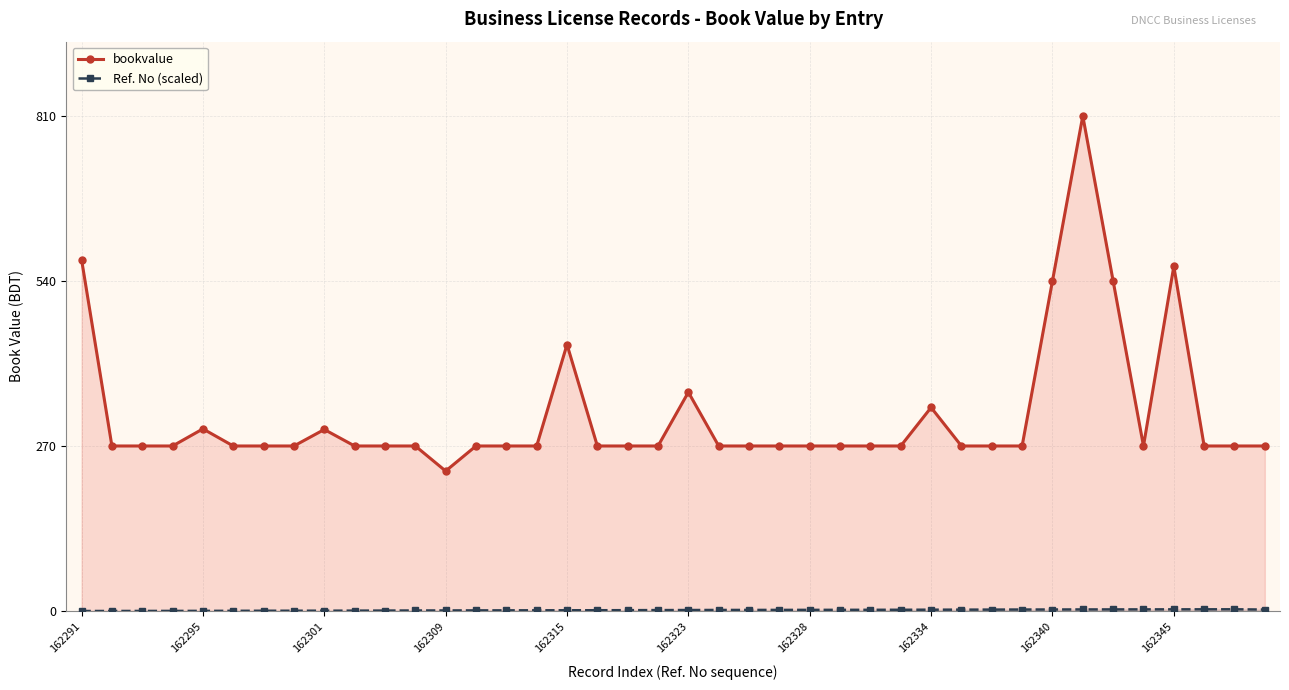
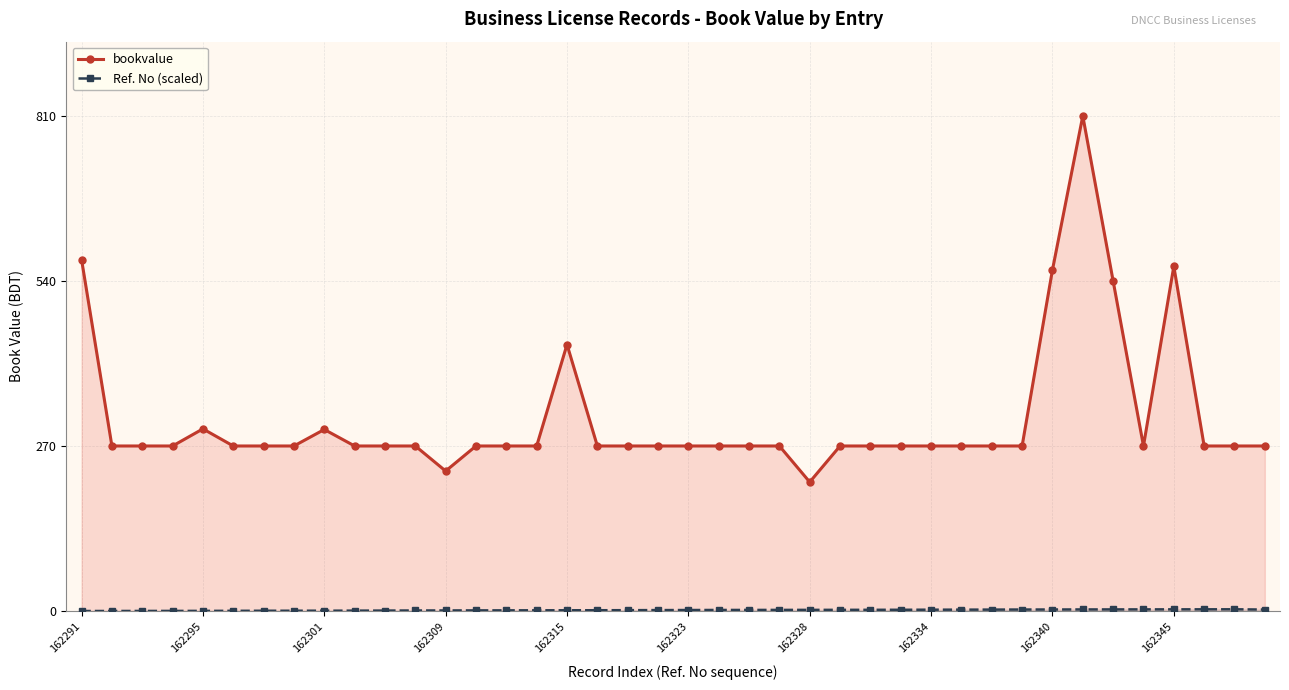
bookvalue, 162323: 360 -> 270
bookvalue, 162328: 270 -> 210
bookvalue, 162334: 330 -> 270
bookvalue, 162340: 540 -> 560
